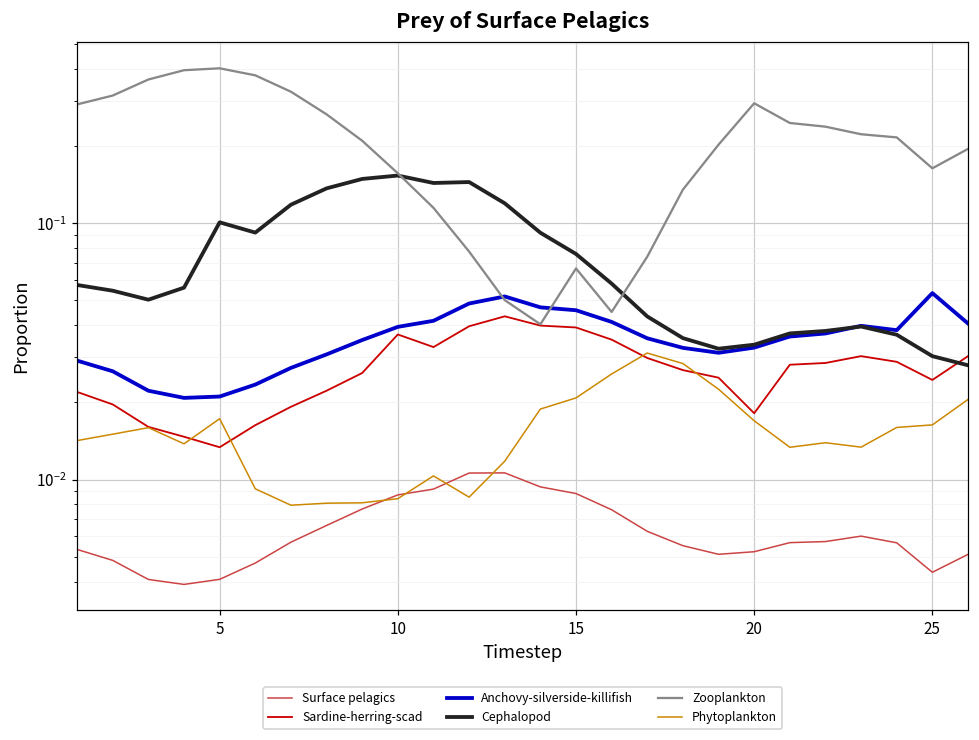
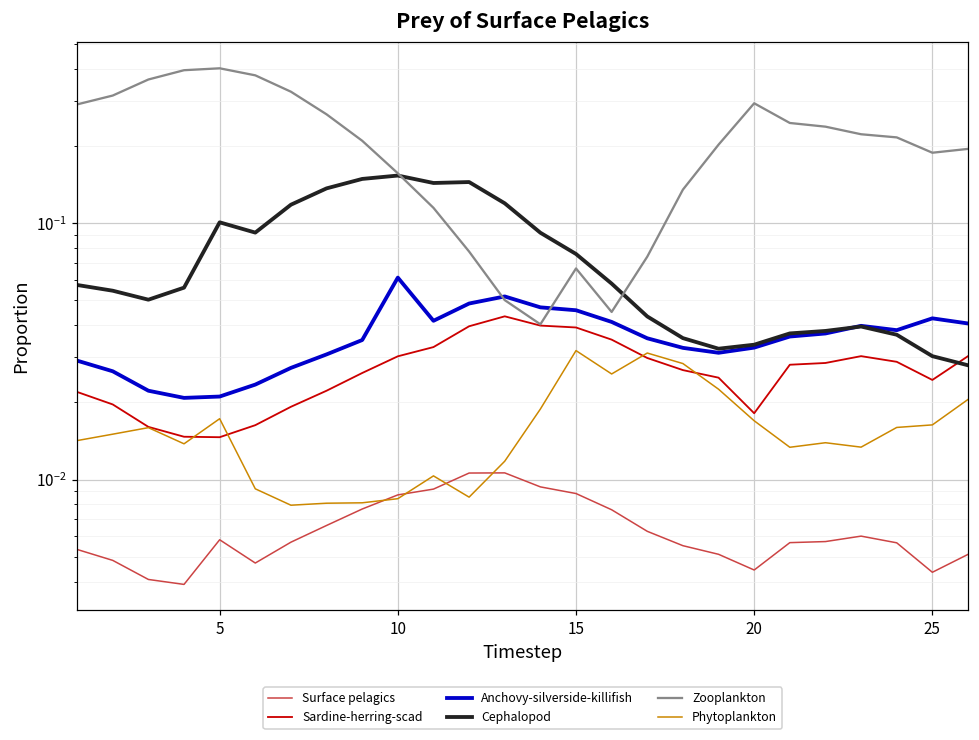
Surface pelagics, 5: 0.0041 -> 0.0058
Sardine-herring-scad, 5: 0.013 -> 0.015
Sardine-herring-scad, 10: 0.037 -> 0.030
Anchovy-silverside-killifish, 10: 0.039 -> 0.061
Phytoplankton, 15: 0.021 -> 0.032
Surface pelagics, 20: 0.0052 -> 0.0044
Anchovy-silverside-killifish, 25: 0.053 -> 0.043
Zooplankton, 25: 0.16 -> 0.19
